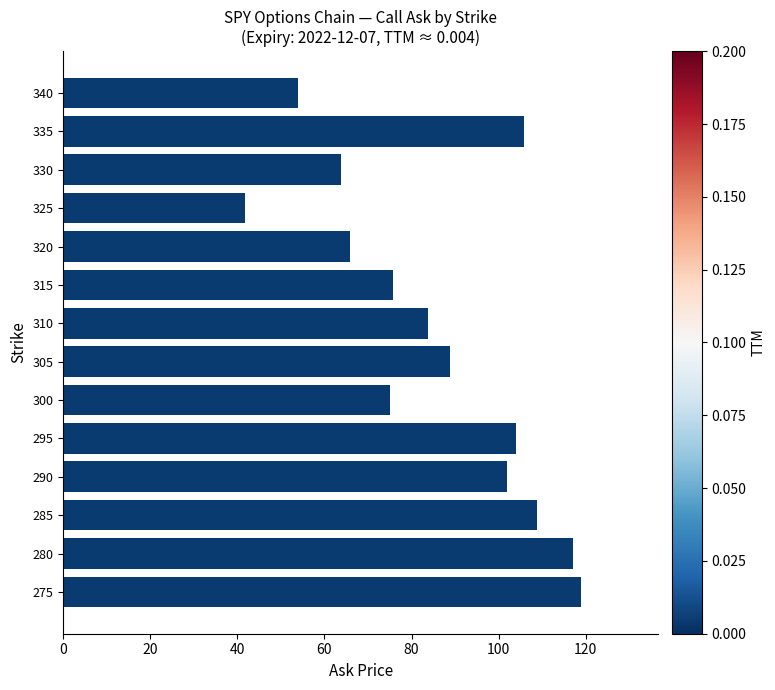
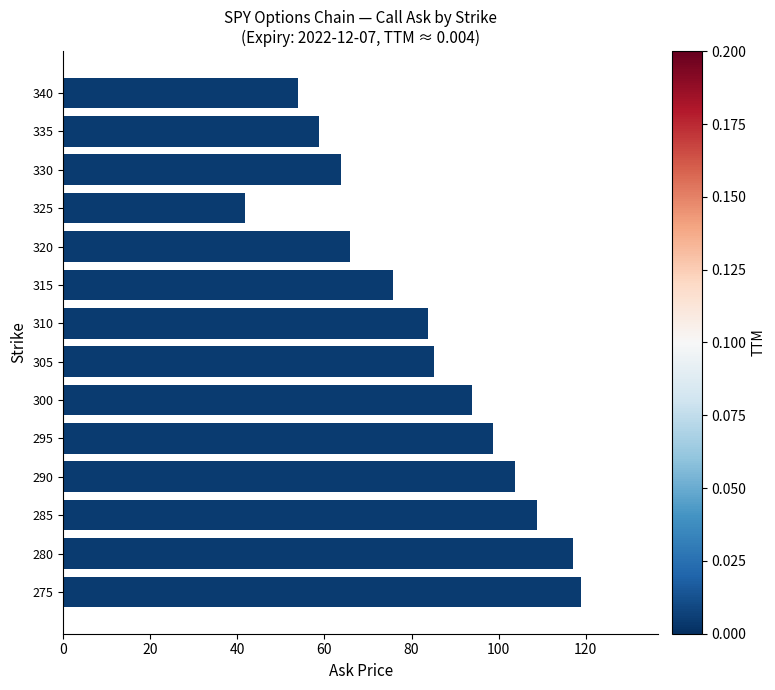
335: 106 -> 59
305: 89 -> 85
300: 75 -> 94
295: 104 -> 99
290: 102 -> 104
